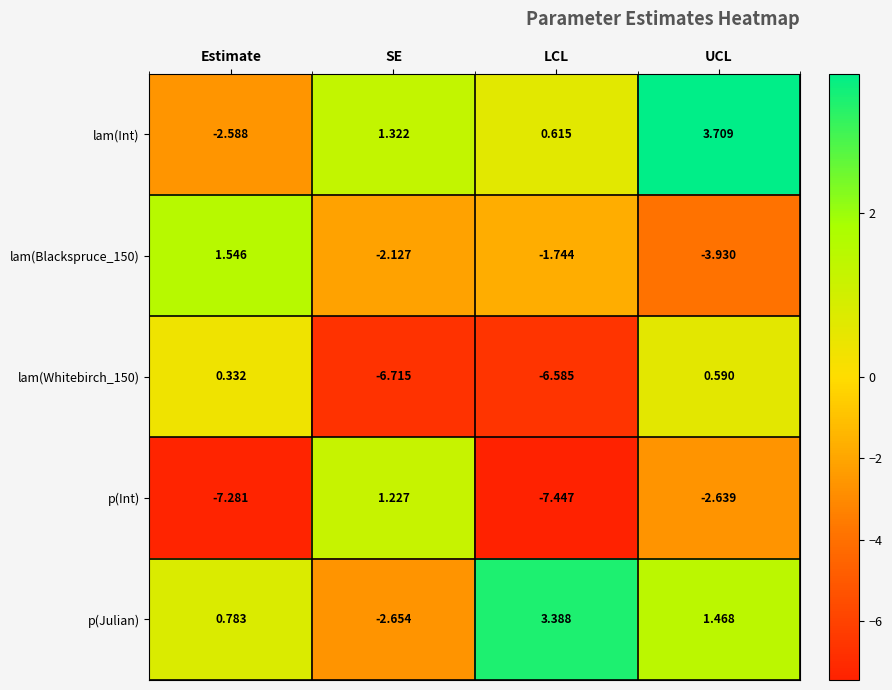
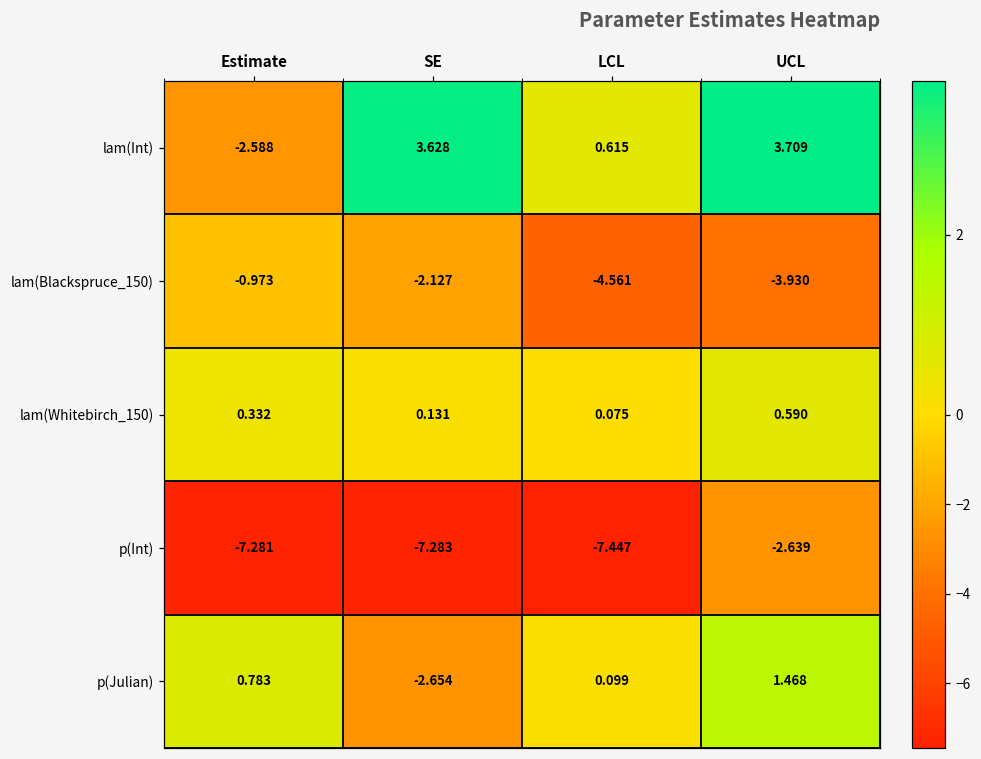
lam(Int), SE: 1.322 -> 3.628
lam(Blackspruce_150), Estimate: 1.546 -> -0.973
lam(Blackspruce_150), LCL: -1.744 -> -4.561
lam(Whitebirch_150), SE: -6.715 -> 0.131
lam(Whitebirch_150), LCL: -6.585 -> 0.075
p(Int), SE: 1.227 -> -7.283
p(Julian), LCL: 3.388 -> 0.099
